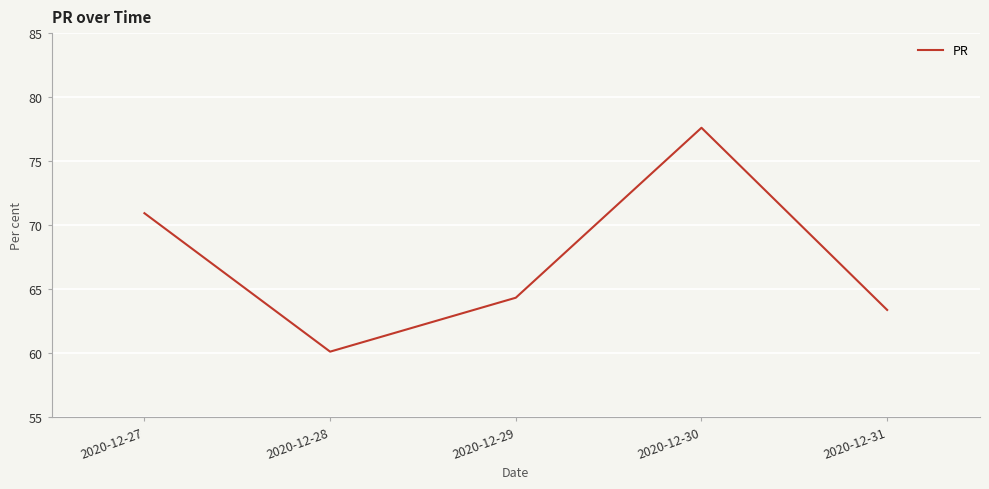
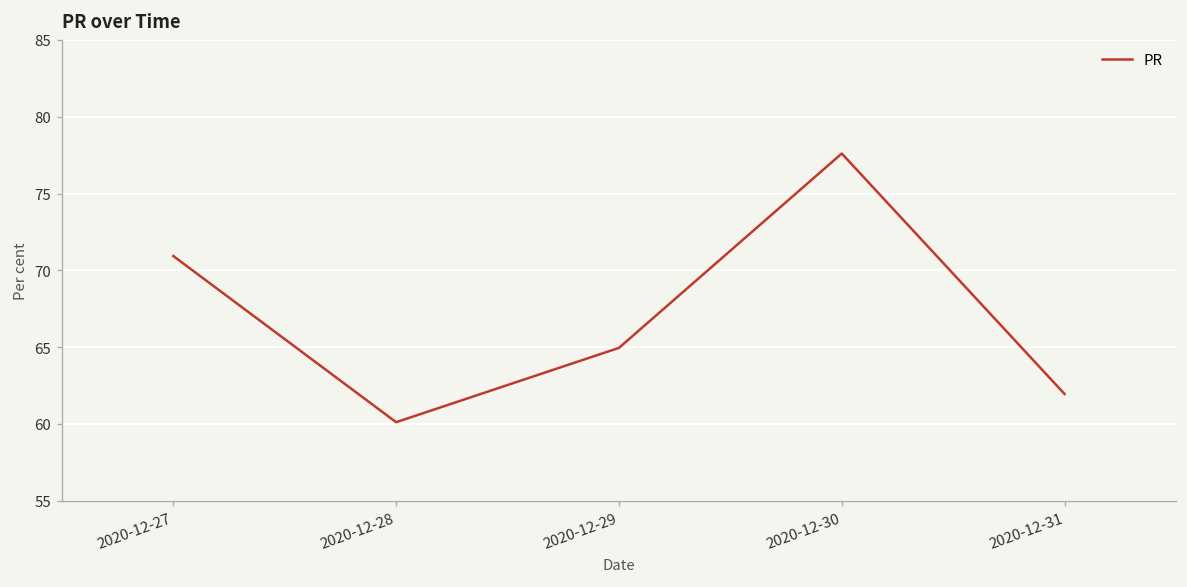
2020-12-29: 64.3 -> 64.9
2020-12-31: 63.4 -> 61.9
